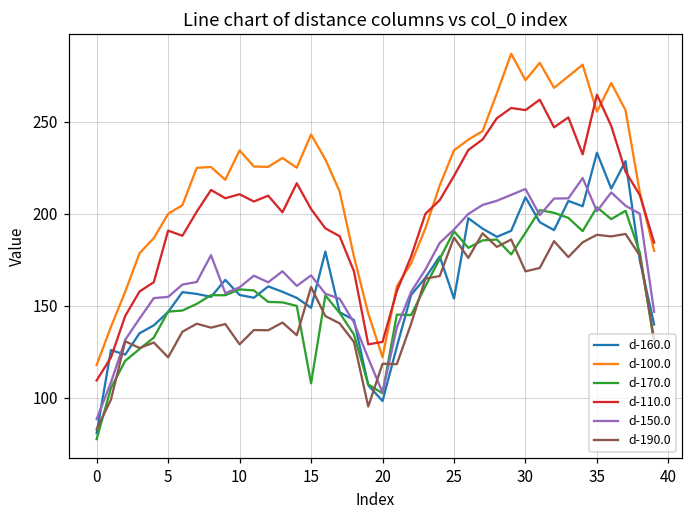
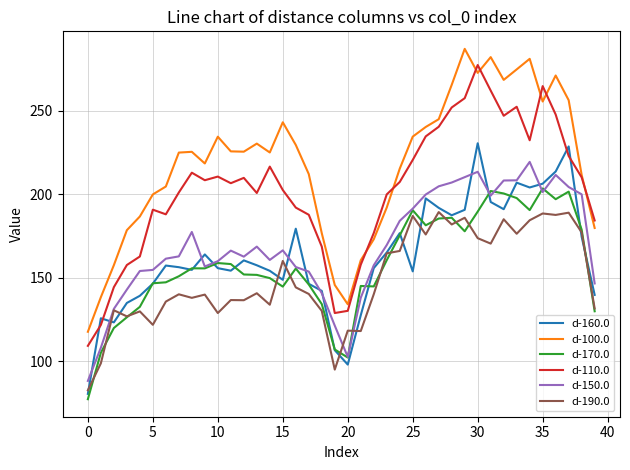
d-170.0, 15: 108 -> 145
d-100.0, 20: 122 -> 134
d-160.0, 30: 209 -> 231
d-110.0, 30: 256 -> 277
d-190.0, 30: 169 -> 174
d-160.0, 35: 233 -> 206
